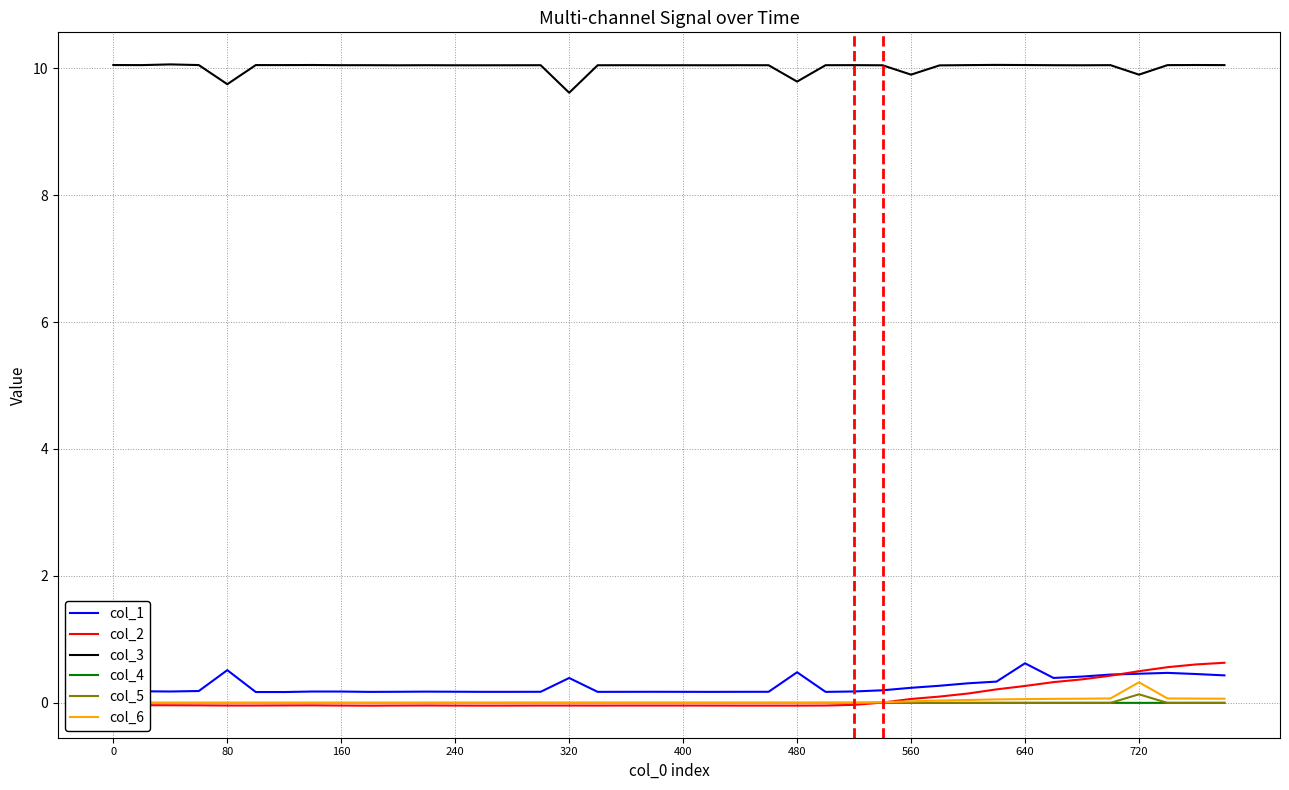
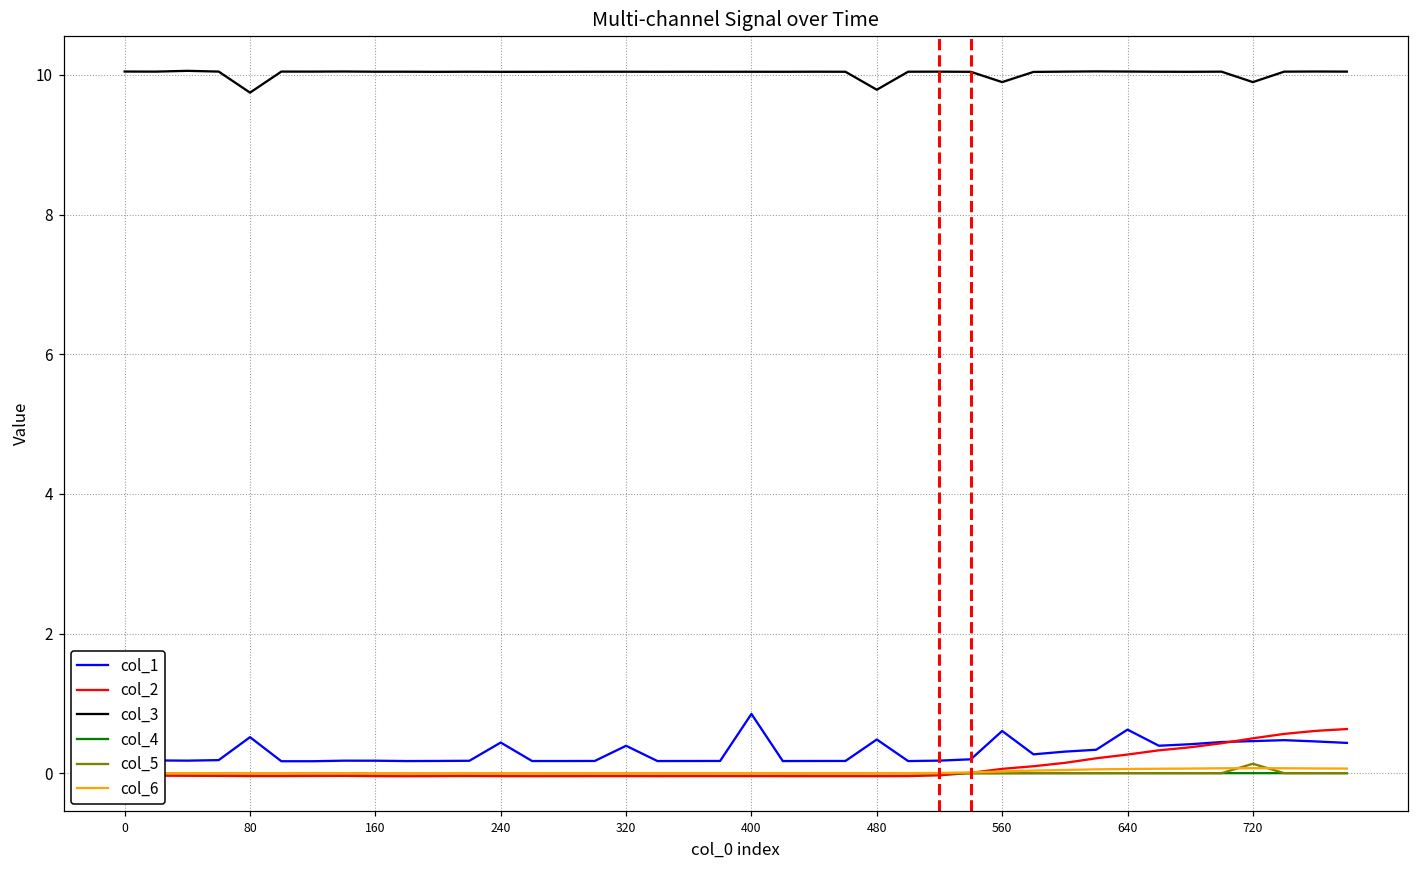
col_1, 240: 0.2 -> 0.4
col_3, 320: 9.6 -> 10.0
col_1, 400: 0.2 -> 0.8
col_1, 560: 0.2 -> 0.6
col_6, 720: 0.3 -> 0.1
